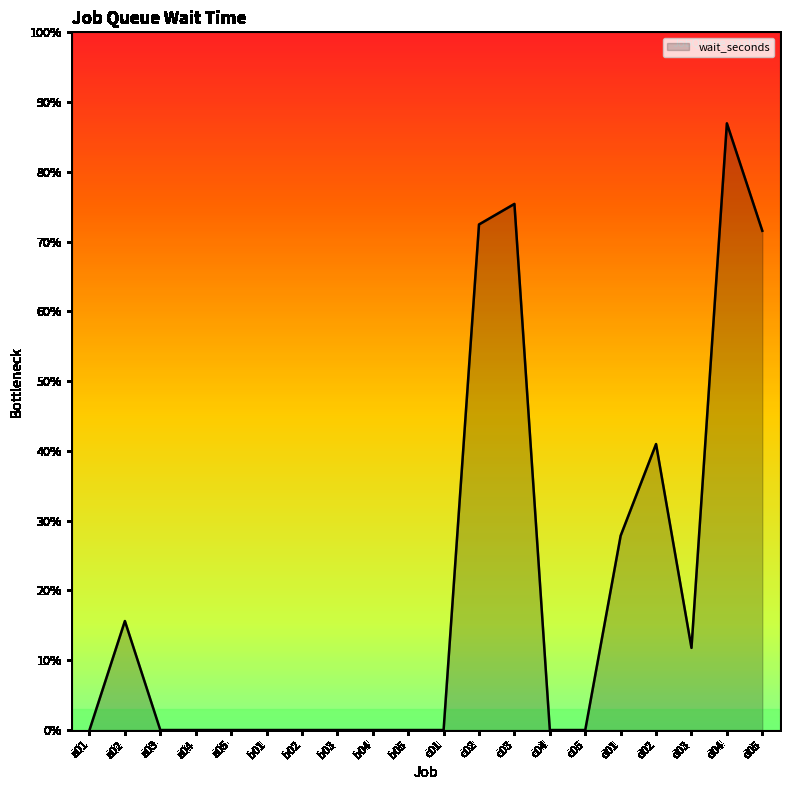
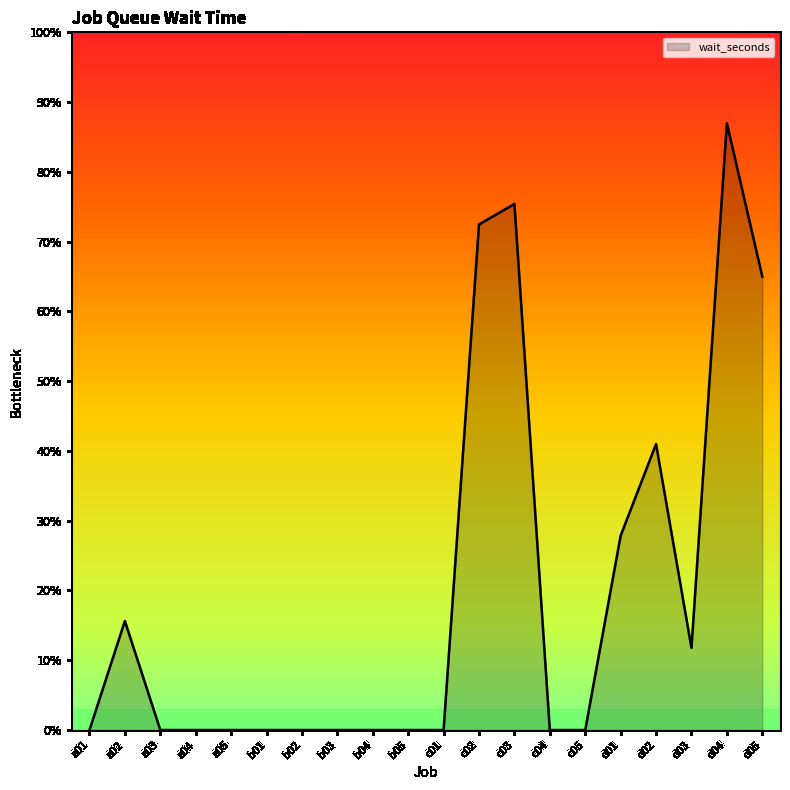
d05: 72% -> 65%
